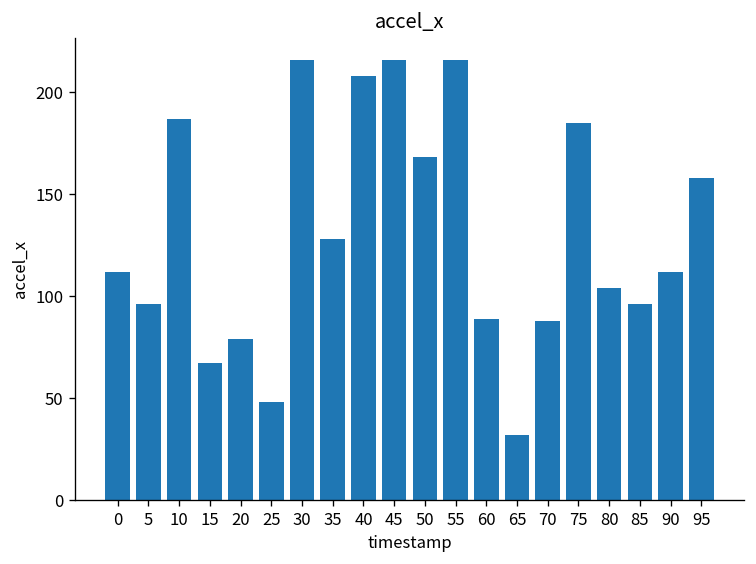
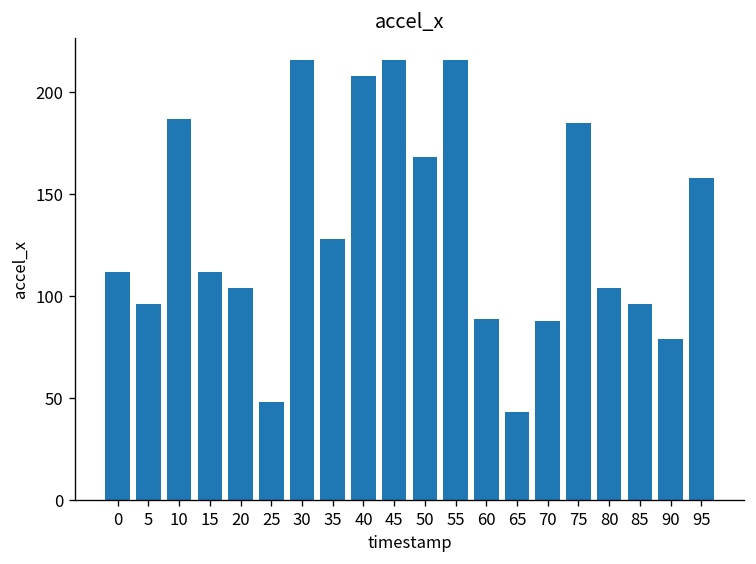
15: 67 -> 112
20: 79 -> 104
65: 32 -> 43
90: 112 -> 79
